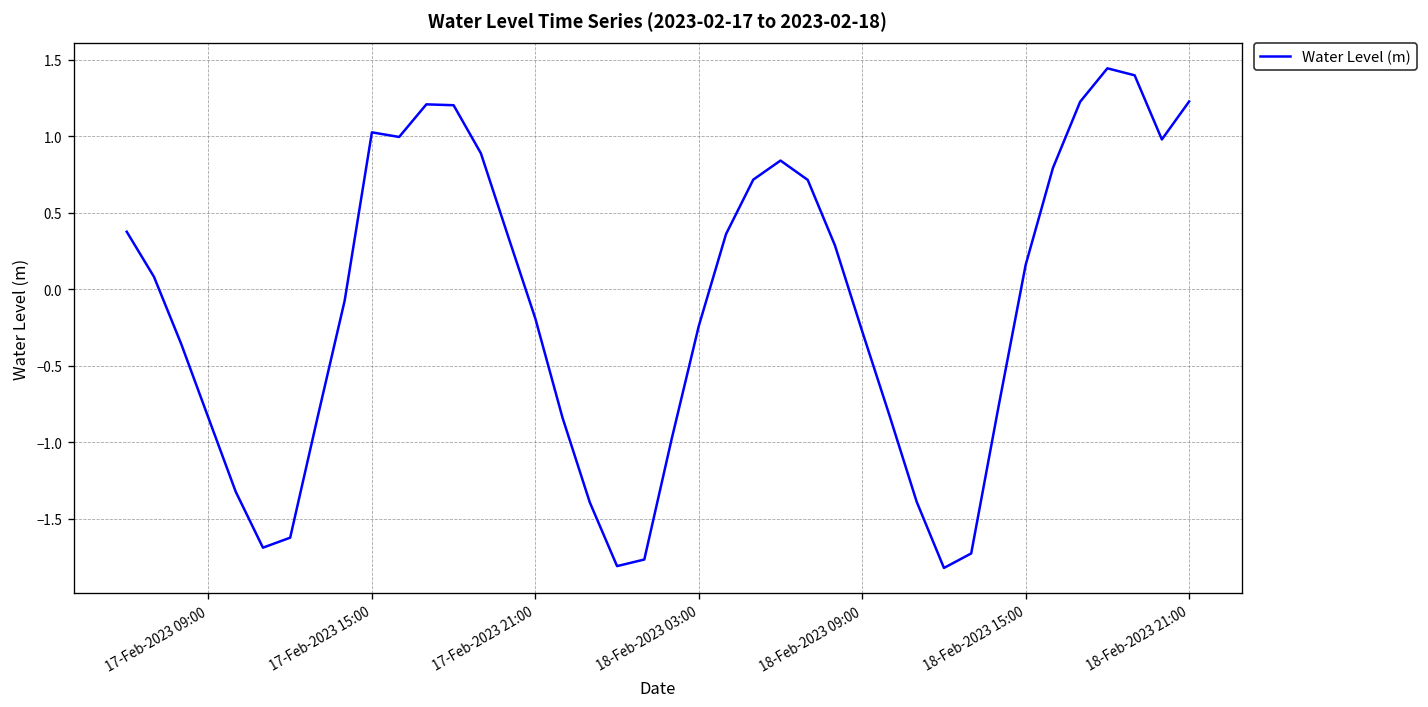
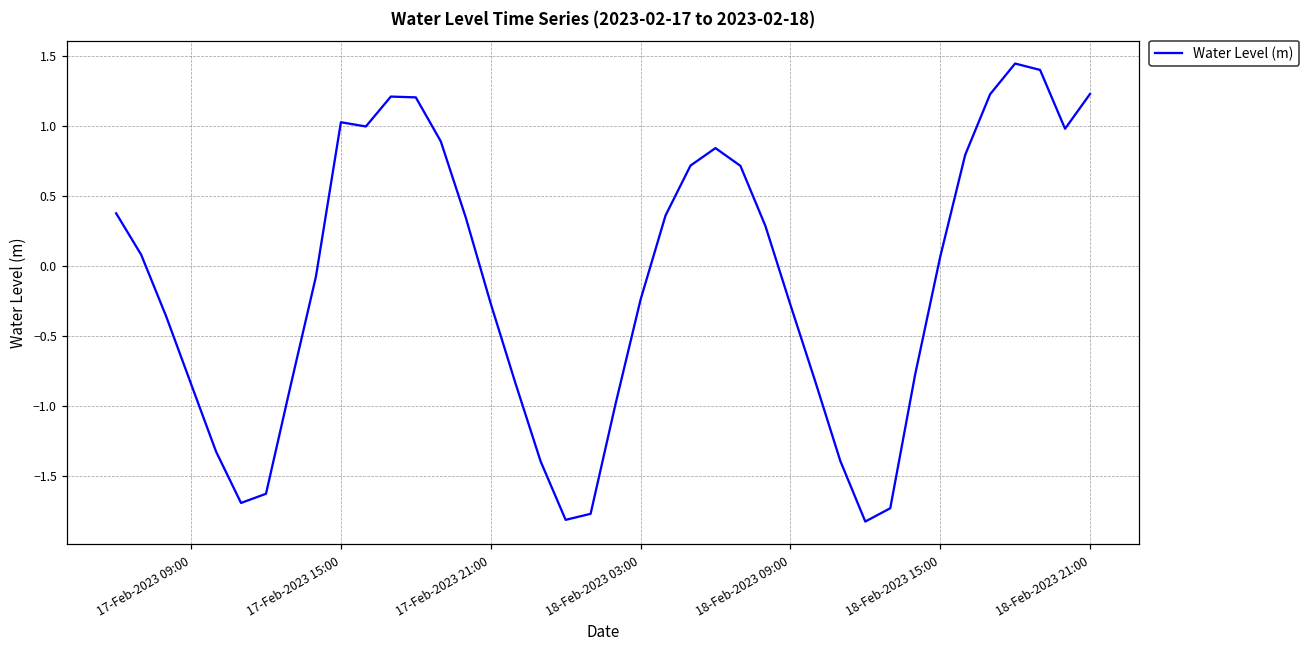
17-Feb-2023 21:00: -0.19 -> -0.27
18-Feb-2023 15:00: 0.16 -> 0.07
